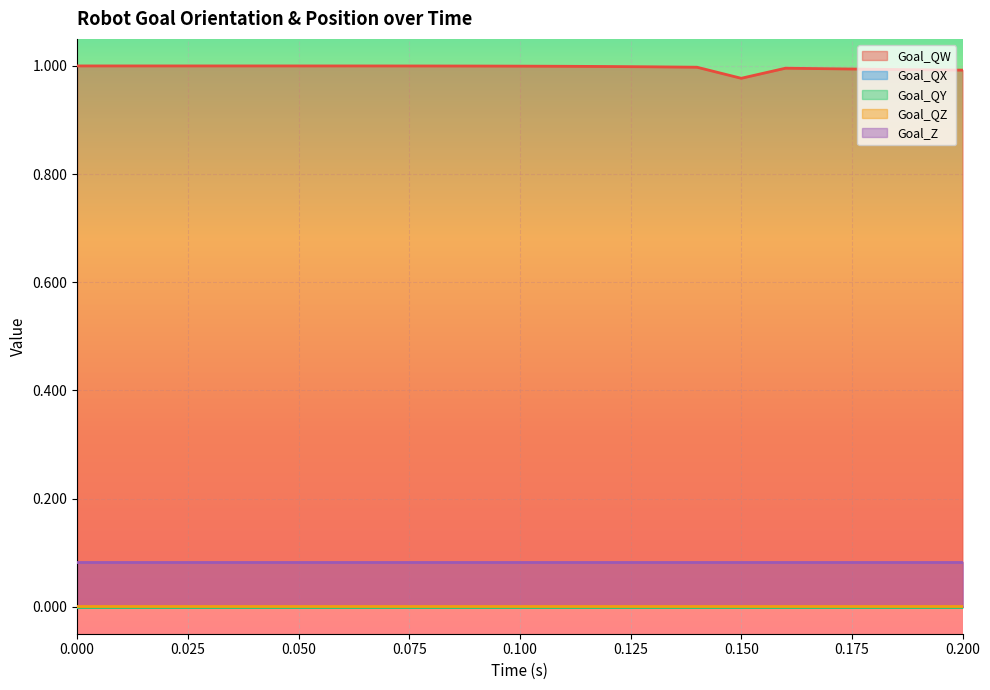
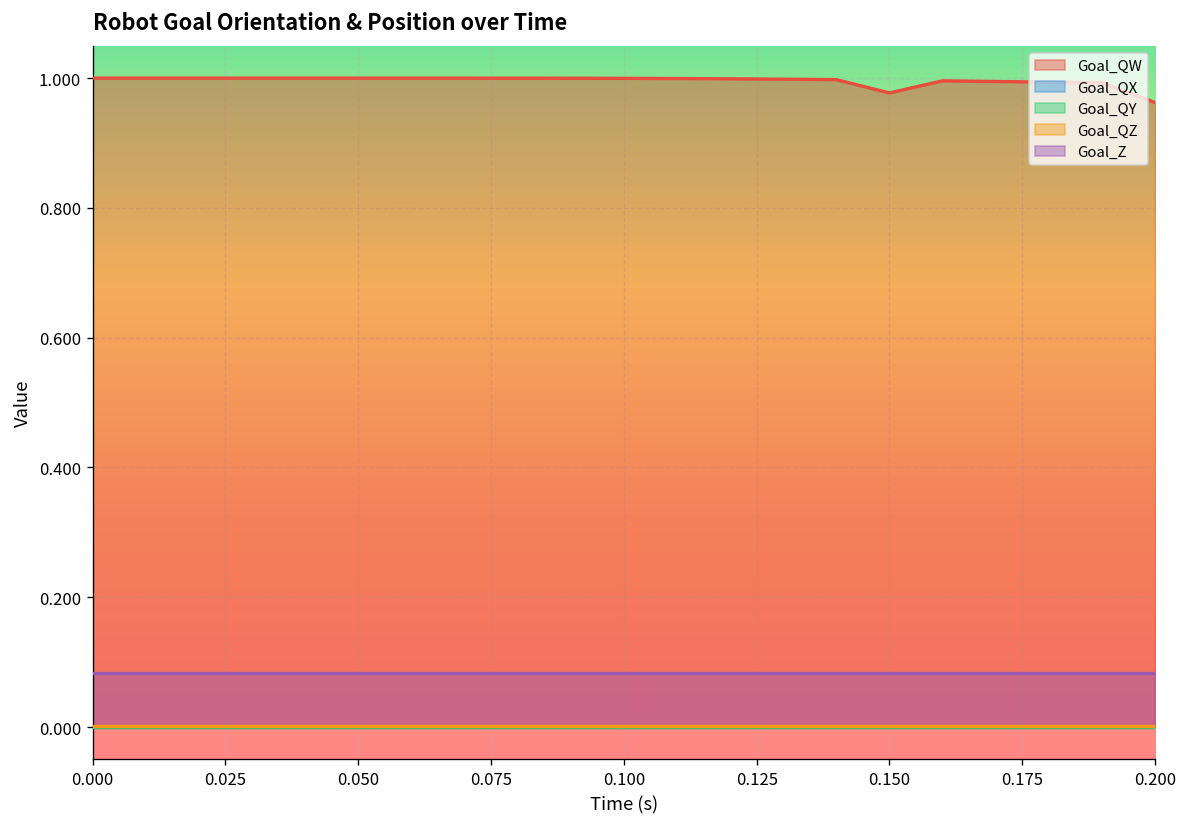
Goal_QW, 0.200: 0.99 -> 0.96
